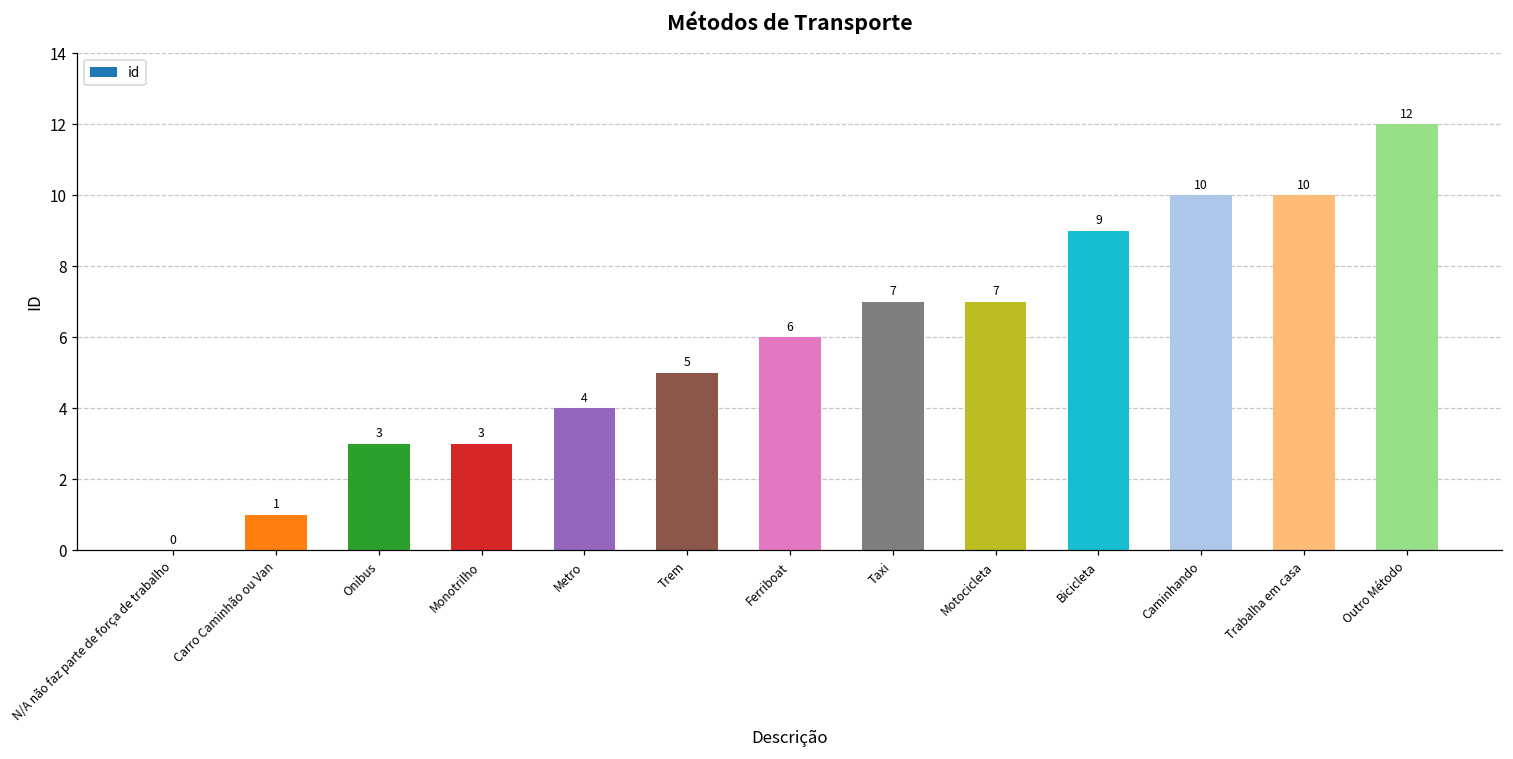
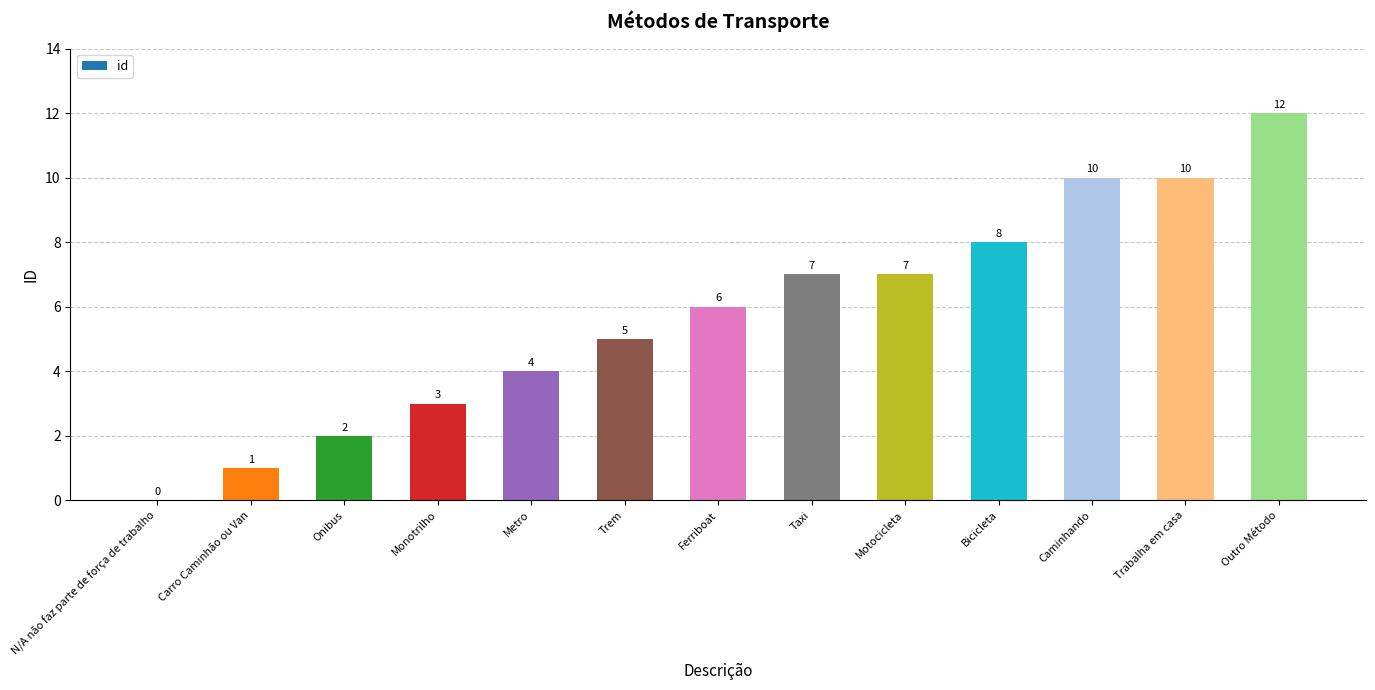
Onibus: 3 -> 2
Bicicleta: 9 -> 8
